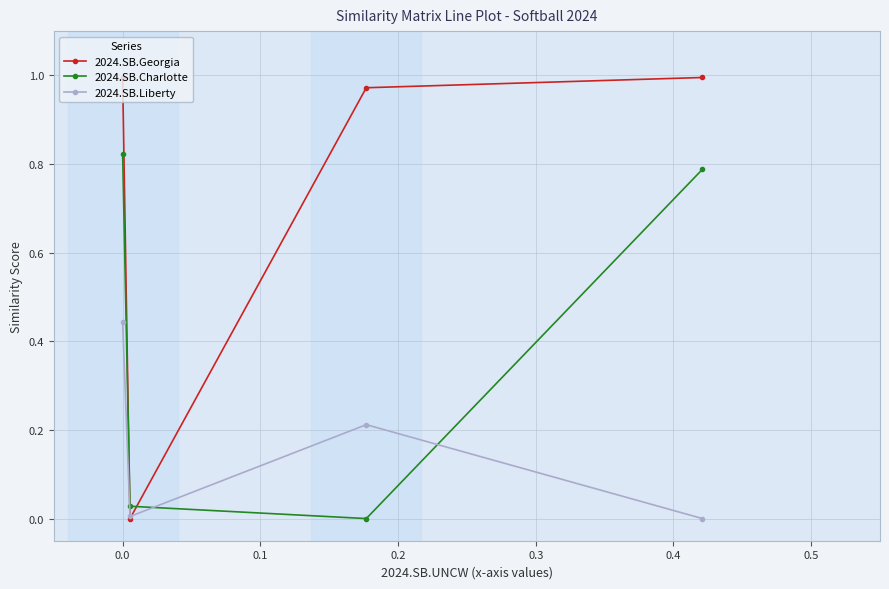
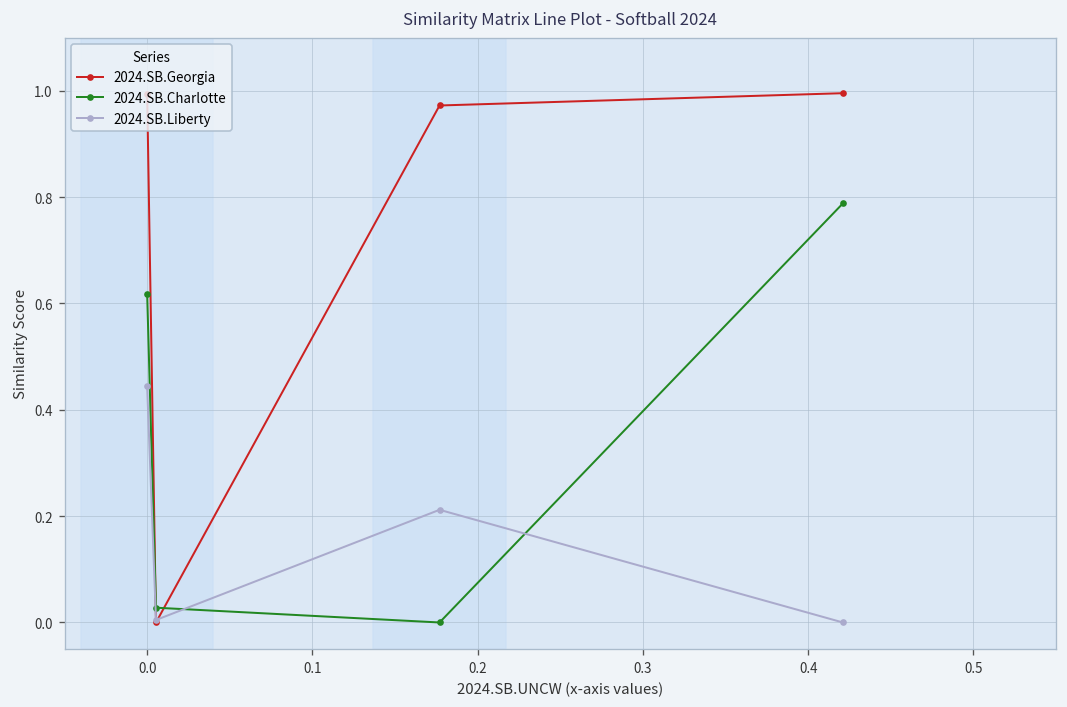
2024.SB.Charlotte, 0.0: 0.82 -> 0.62
